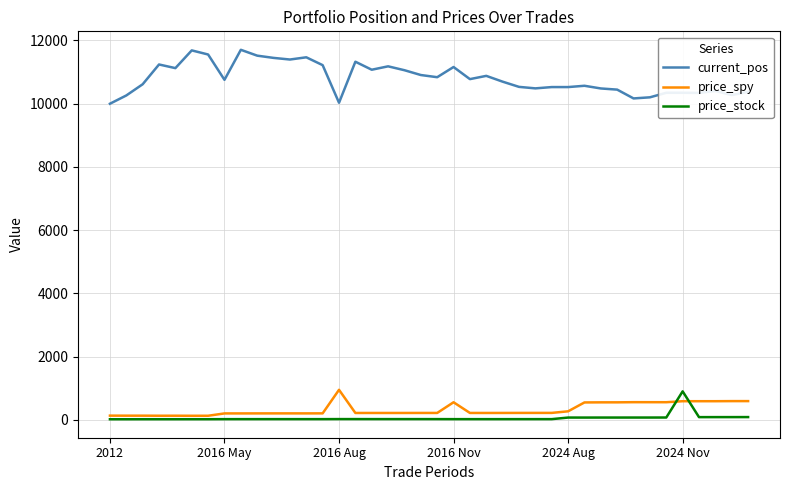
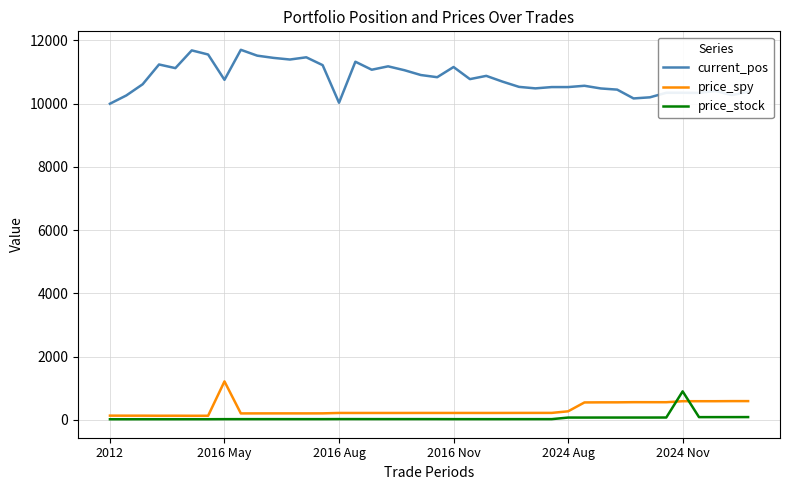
price_spy, 2016 May: 200 -> 1200
price_spy, 2016 Aug: 1000 -> 200
price_spy, 2016 Nov: 600 -> 200
